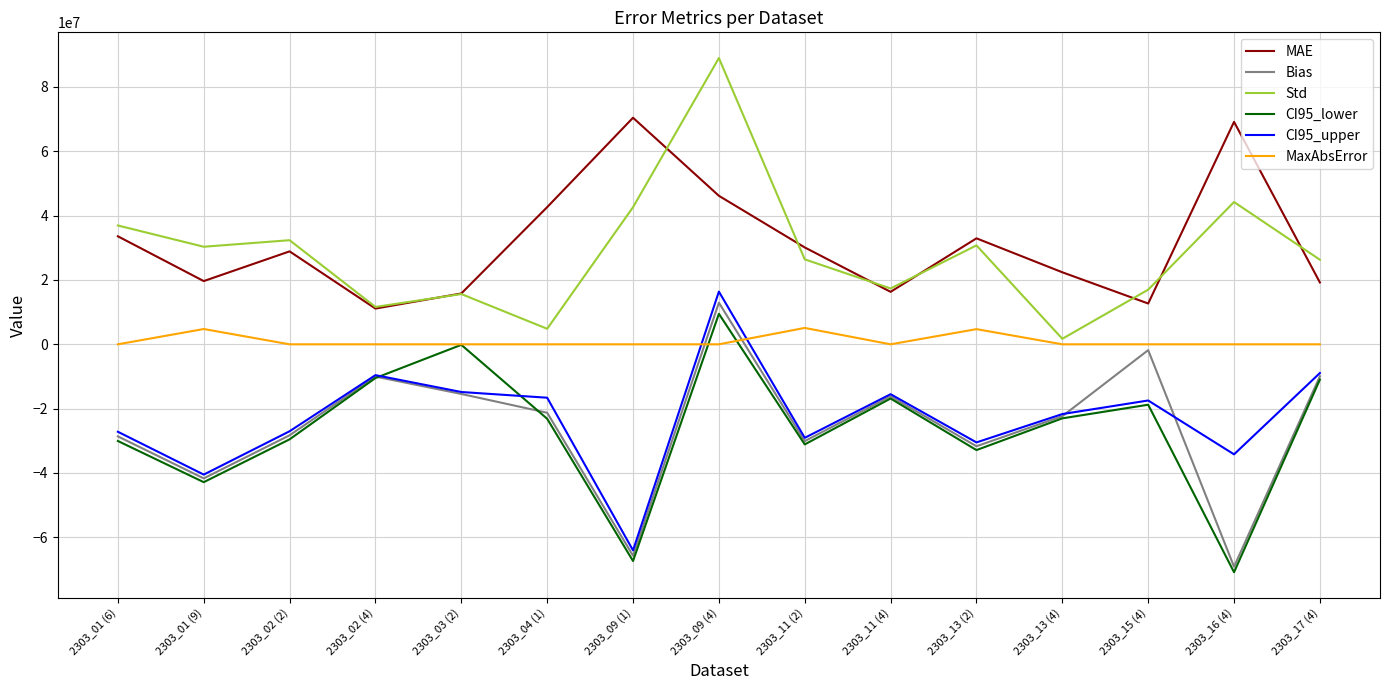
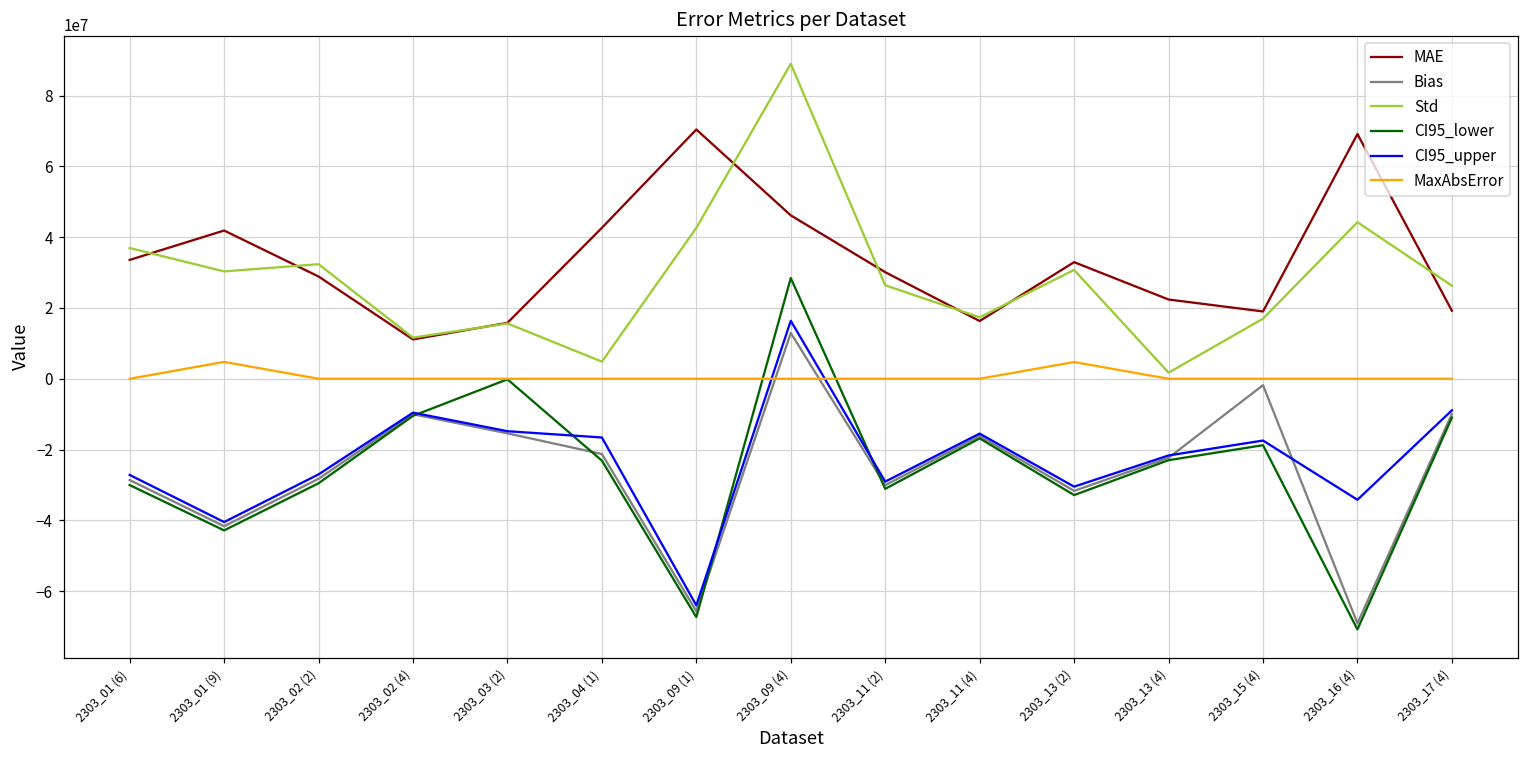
MAE, 2303_01 (9): 20000000 -> 42000000
CI95_lower, 2303_09 (4): 9000000 -> 28000000
MaxAbsError, 2303_11 (2): 5000000 -> 0
MAE, 2303_15 (4): 13000000 -> 19000000
